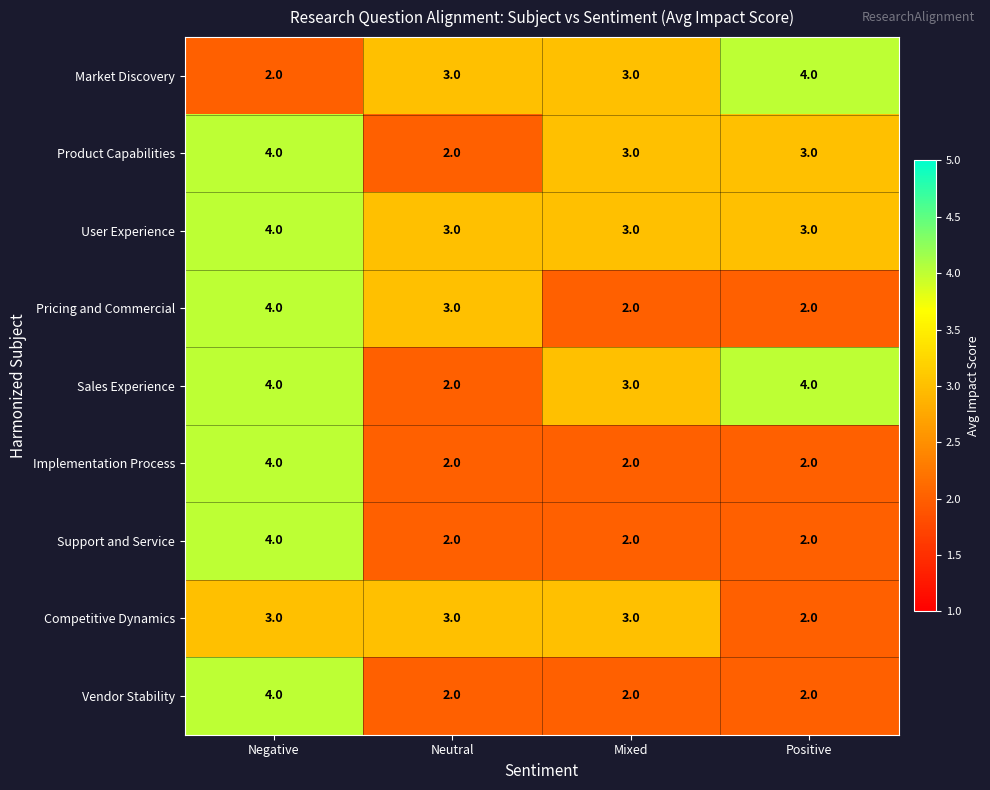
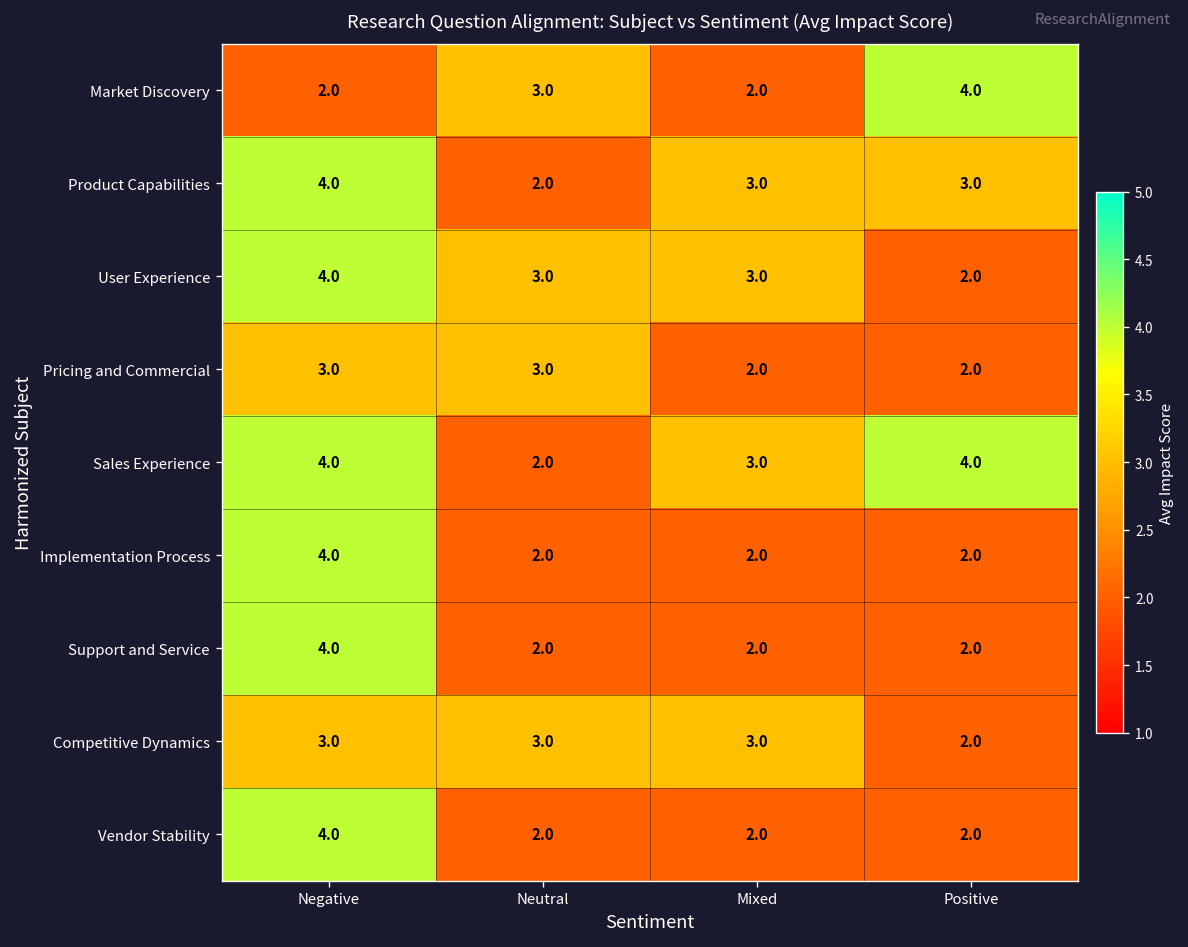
Market Discovery, Mixed: 3.0 -> 2.0
User Experience, Positive: 3.0 -> 2.0
Pricing and Commercial, Negative: 4.0 -> 3.0
